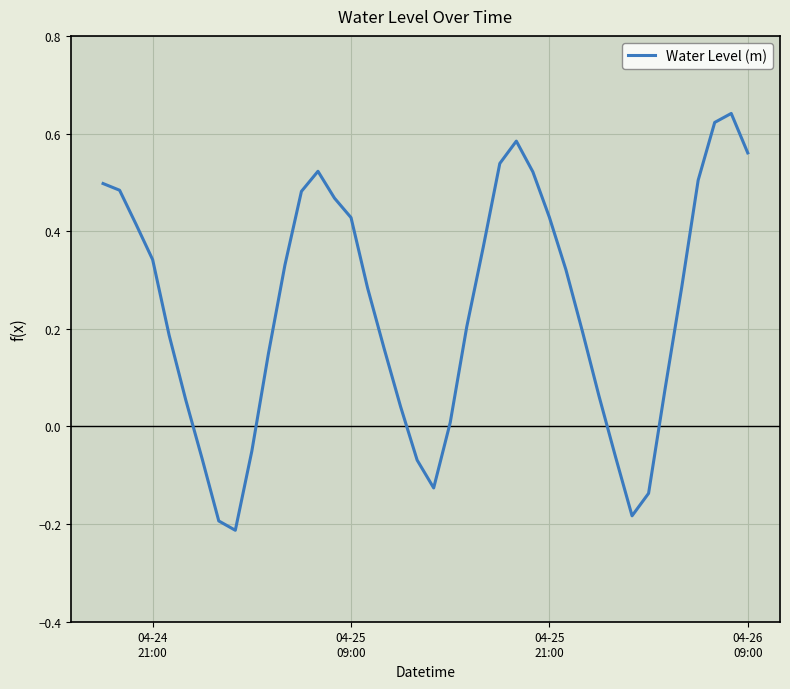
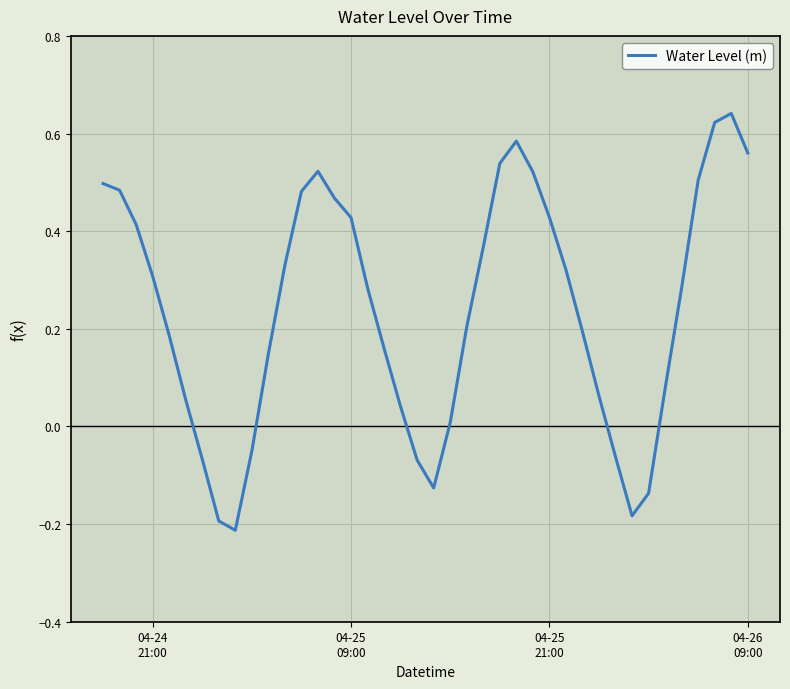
04-24 21:00: 0.34 -> 0.31
